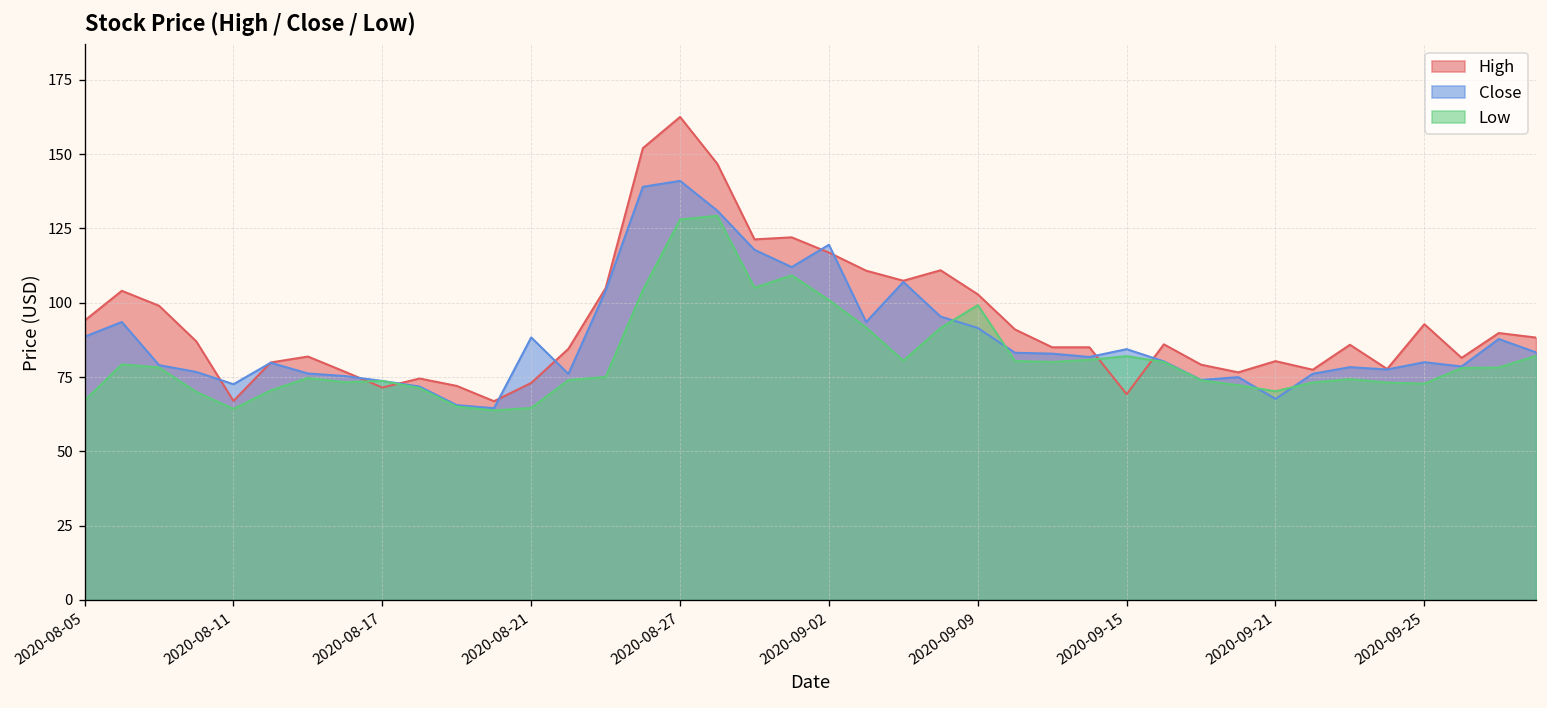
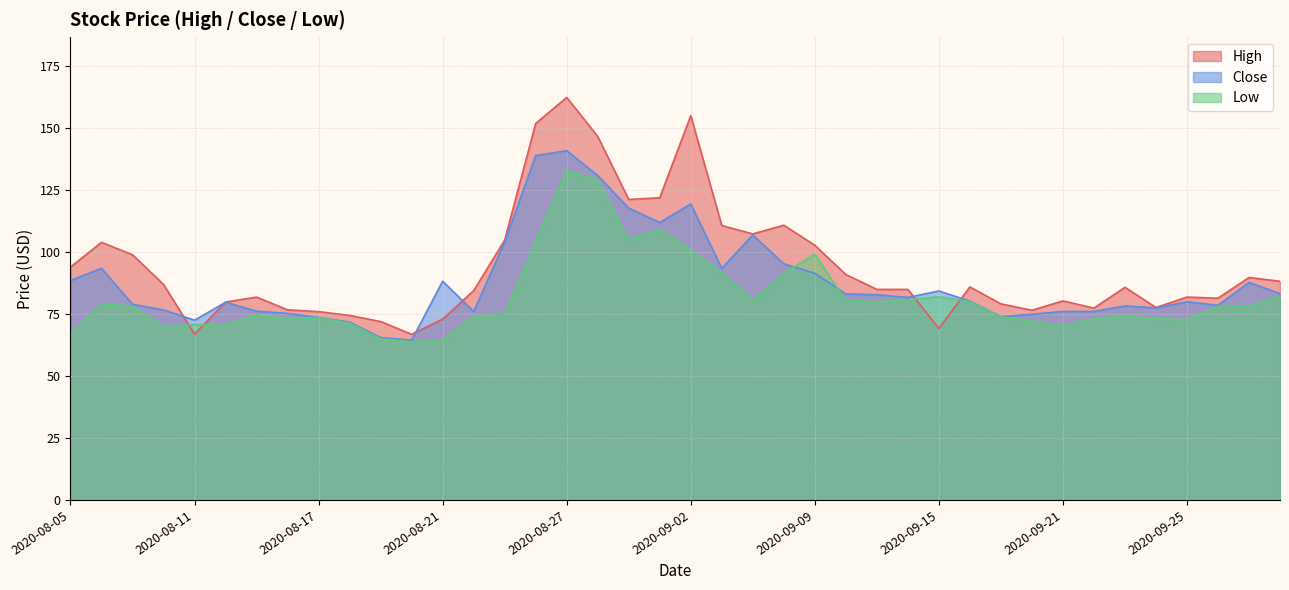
Low, 2020-08-11: 64 -> 71
High, 2020-08-17: 71 -> 76
Low, 2020-08-27: 128 -> 133
High, 2020-09-02: 117 -> 155
Close, 2020-09-21: 68 -> 76
High, 2020-09-25: 93 -> 82
